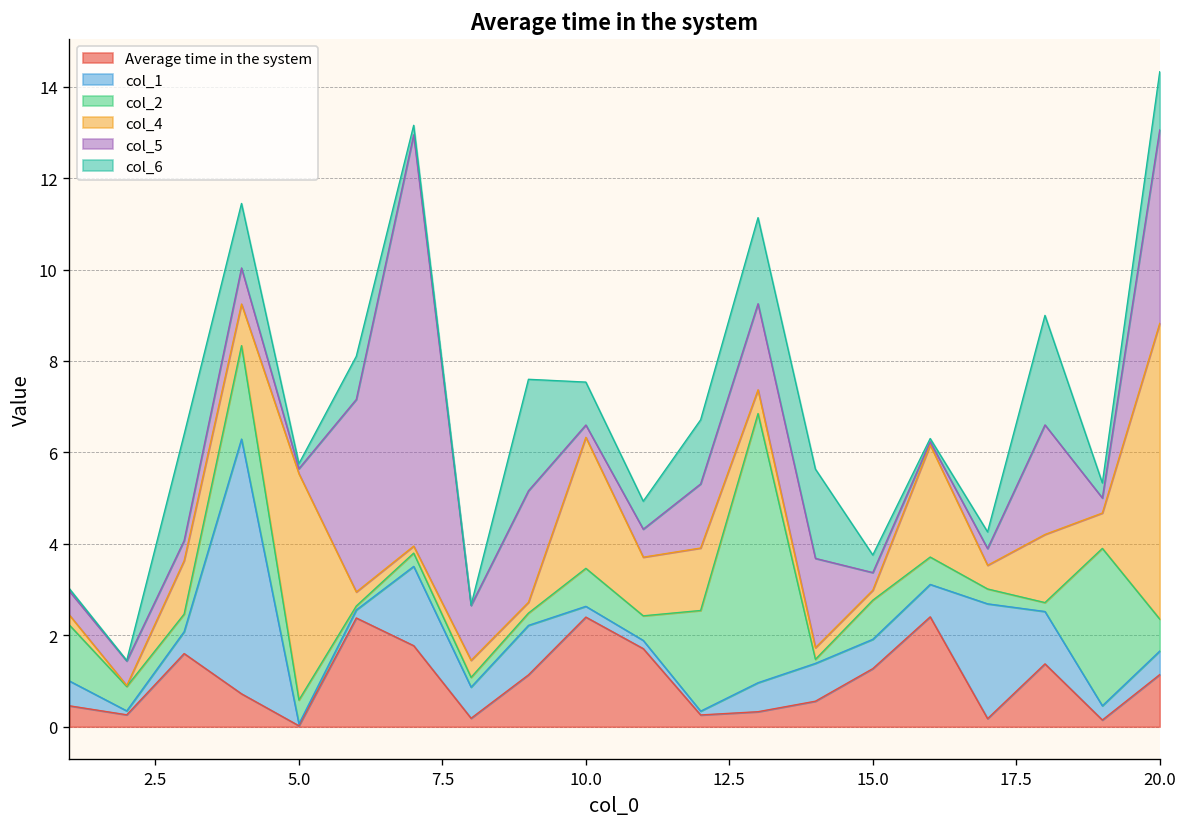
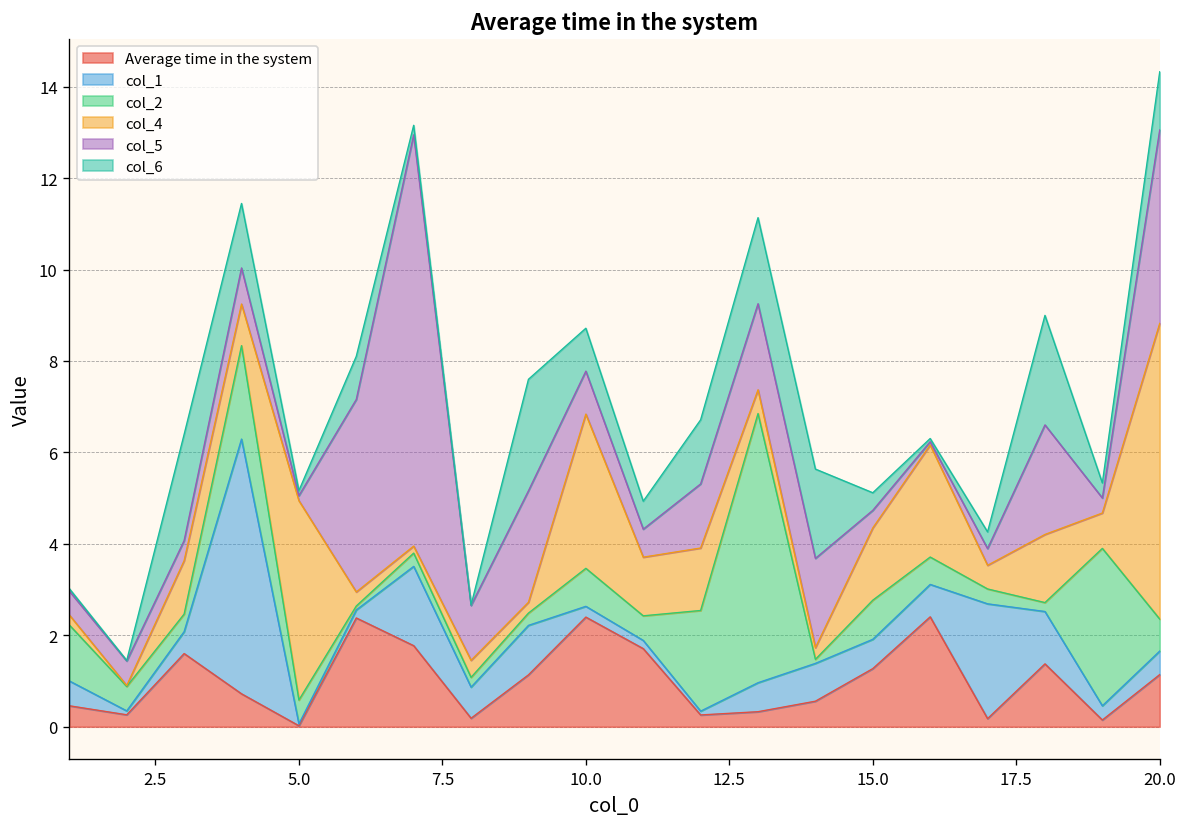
col_4, 5.0: 5.0 -> 4.4
col_4, 10.0: 2.9 -> 3.4
col_5, 10.0: 0.3 -> 0.9
col_4, 15.0: 0.2 -> 1.6
